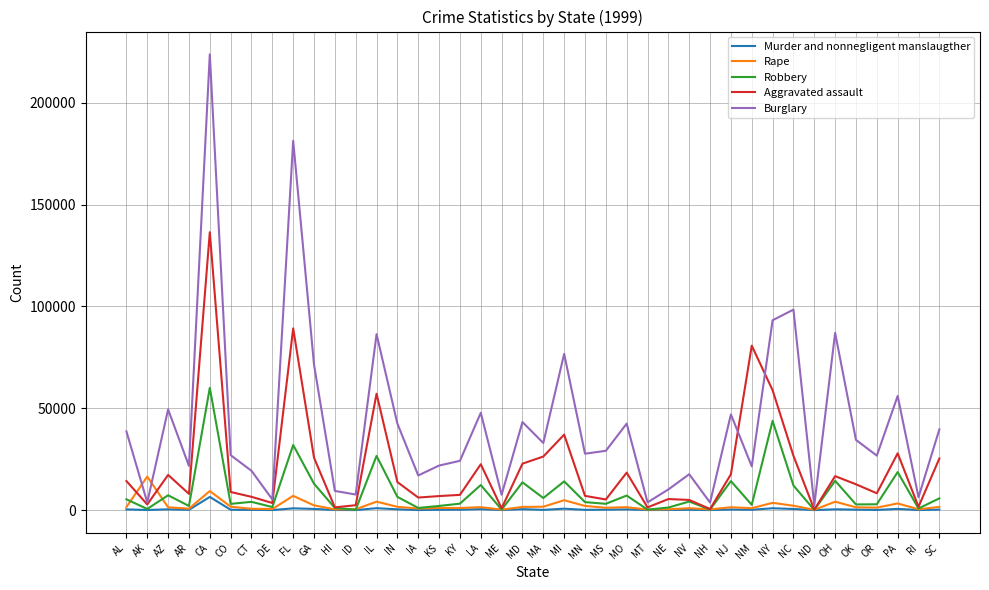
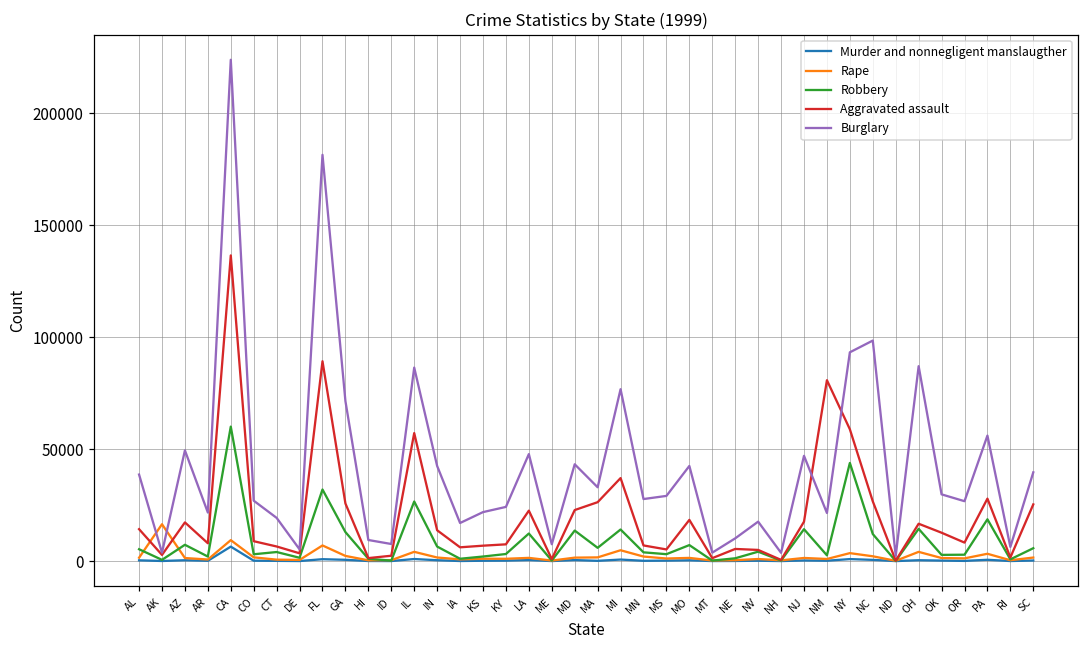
Burglary, OK: 34000 -> 30000
